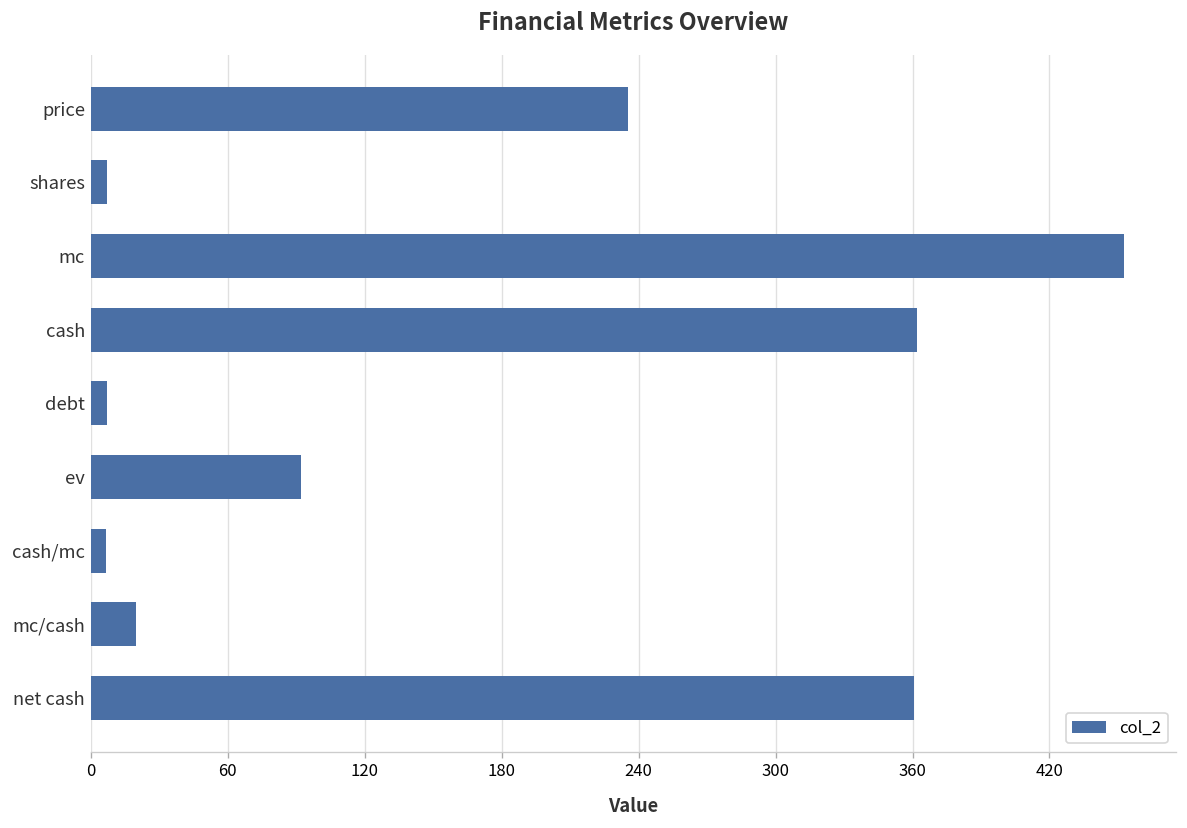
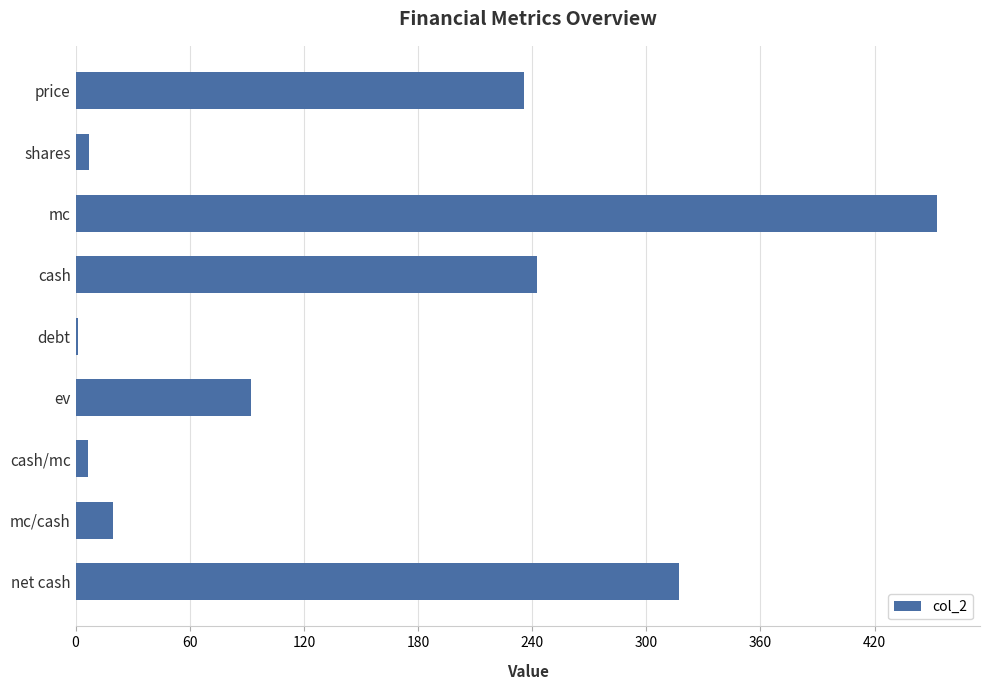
cash: 362 -> 242
debt: 7 -> 1
net cash: 361 -> 317
